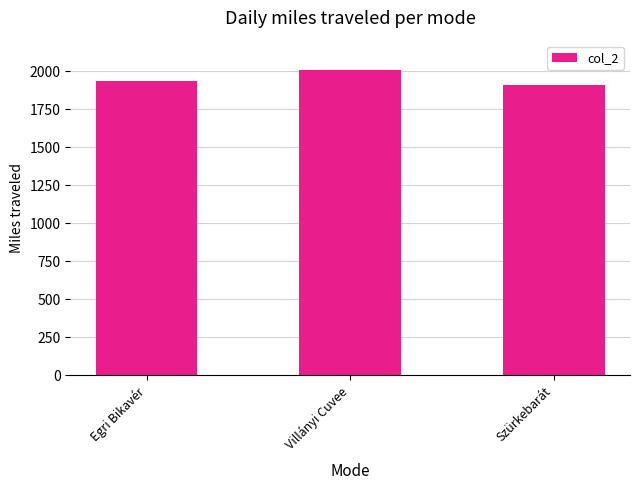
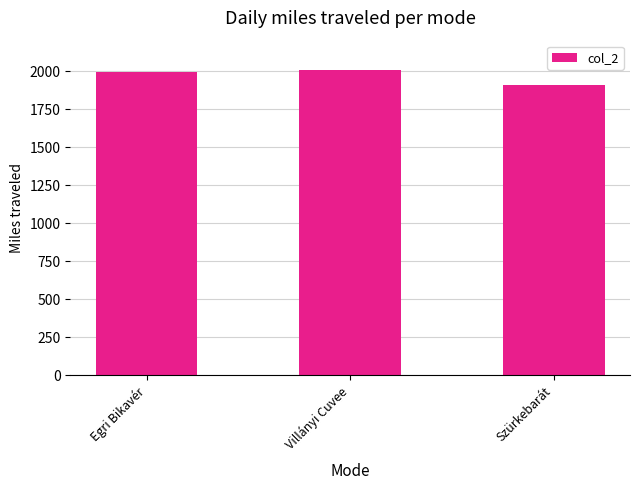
Egri Bikavér: 1940 -> 1990
